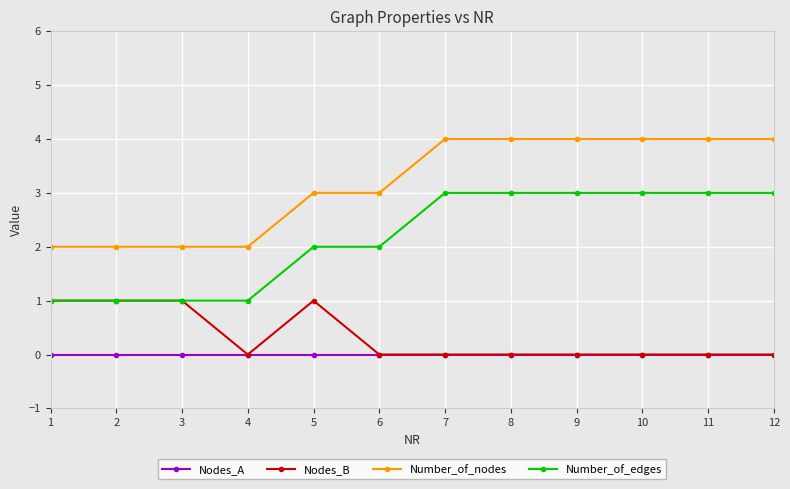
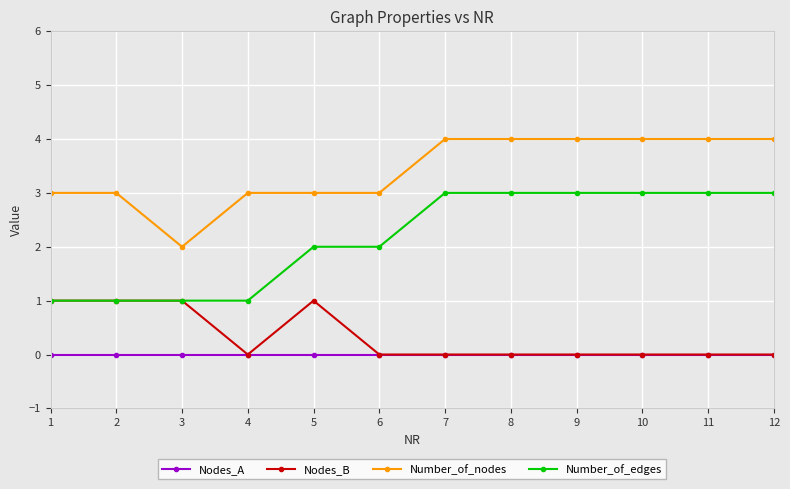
Number_of_nodes, 1: 2 -> 3
Number_of_nodes, 2: 2 -> 3
Number_of_nodes, 4: 2 -> 3
